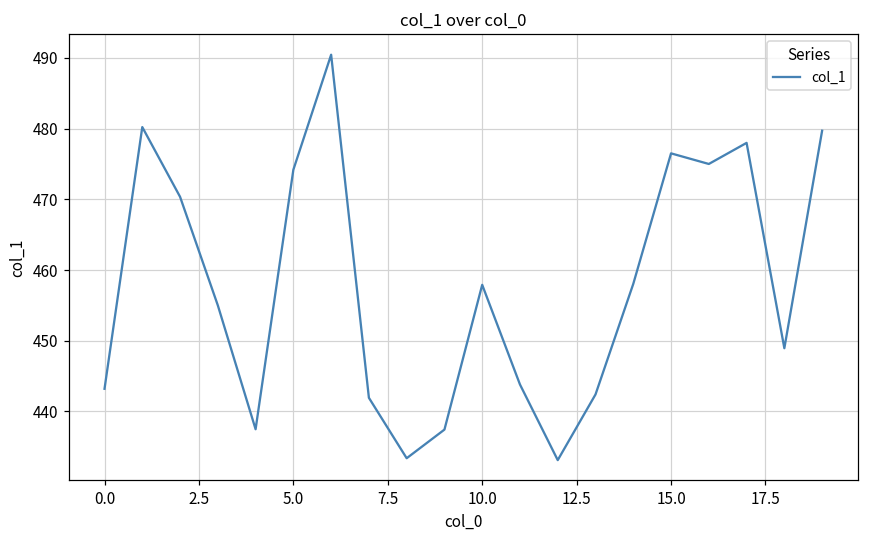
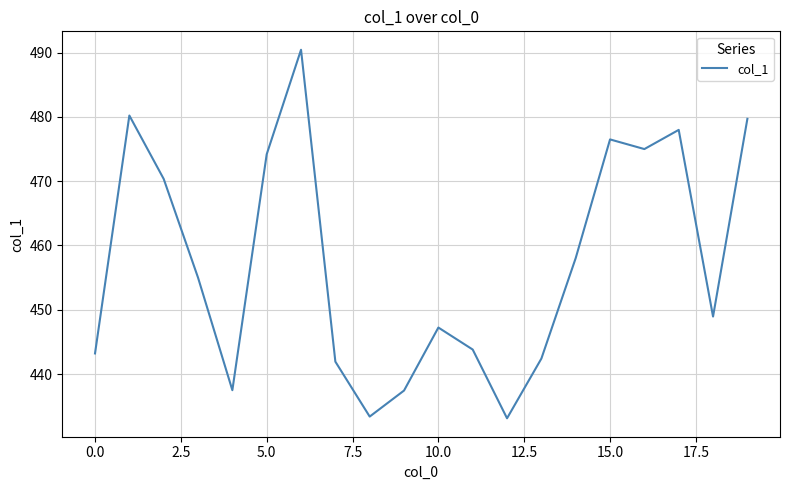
10.0: 458 -> 447
